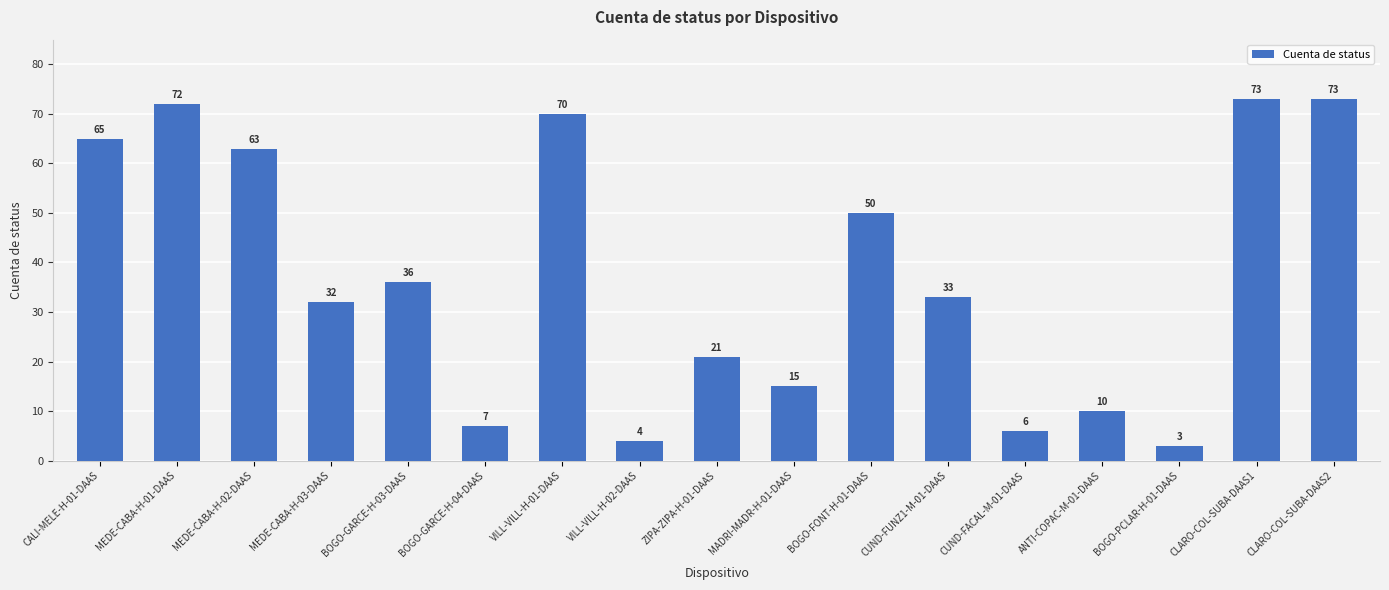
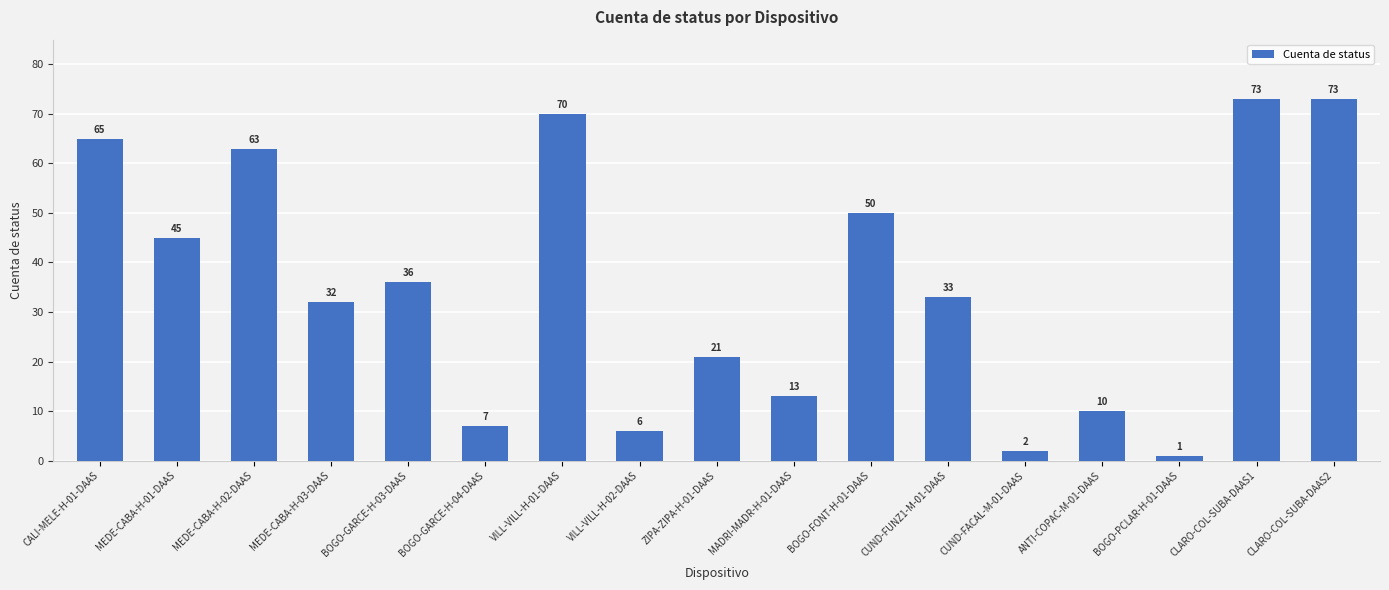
MEDE-CABA-H-01-DAAS: 72 -> 45
VILL-VILL-H-02-DAAS: 4 -> 6
MADRI-MADR-H-01-DAAS: 15 -> 13
CUND-FACAL-M-01-DAAS: 6 -> 2
BOGO-PCLAR-H-01-DAAS: 3 -> 1
